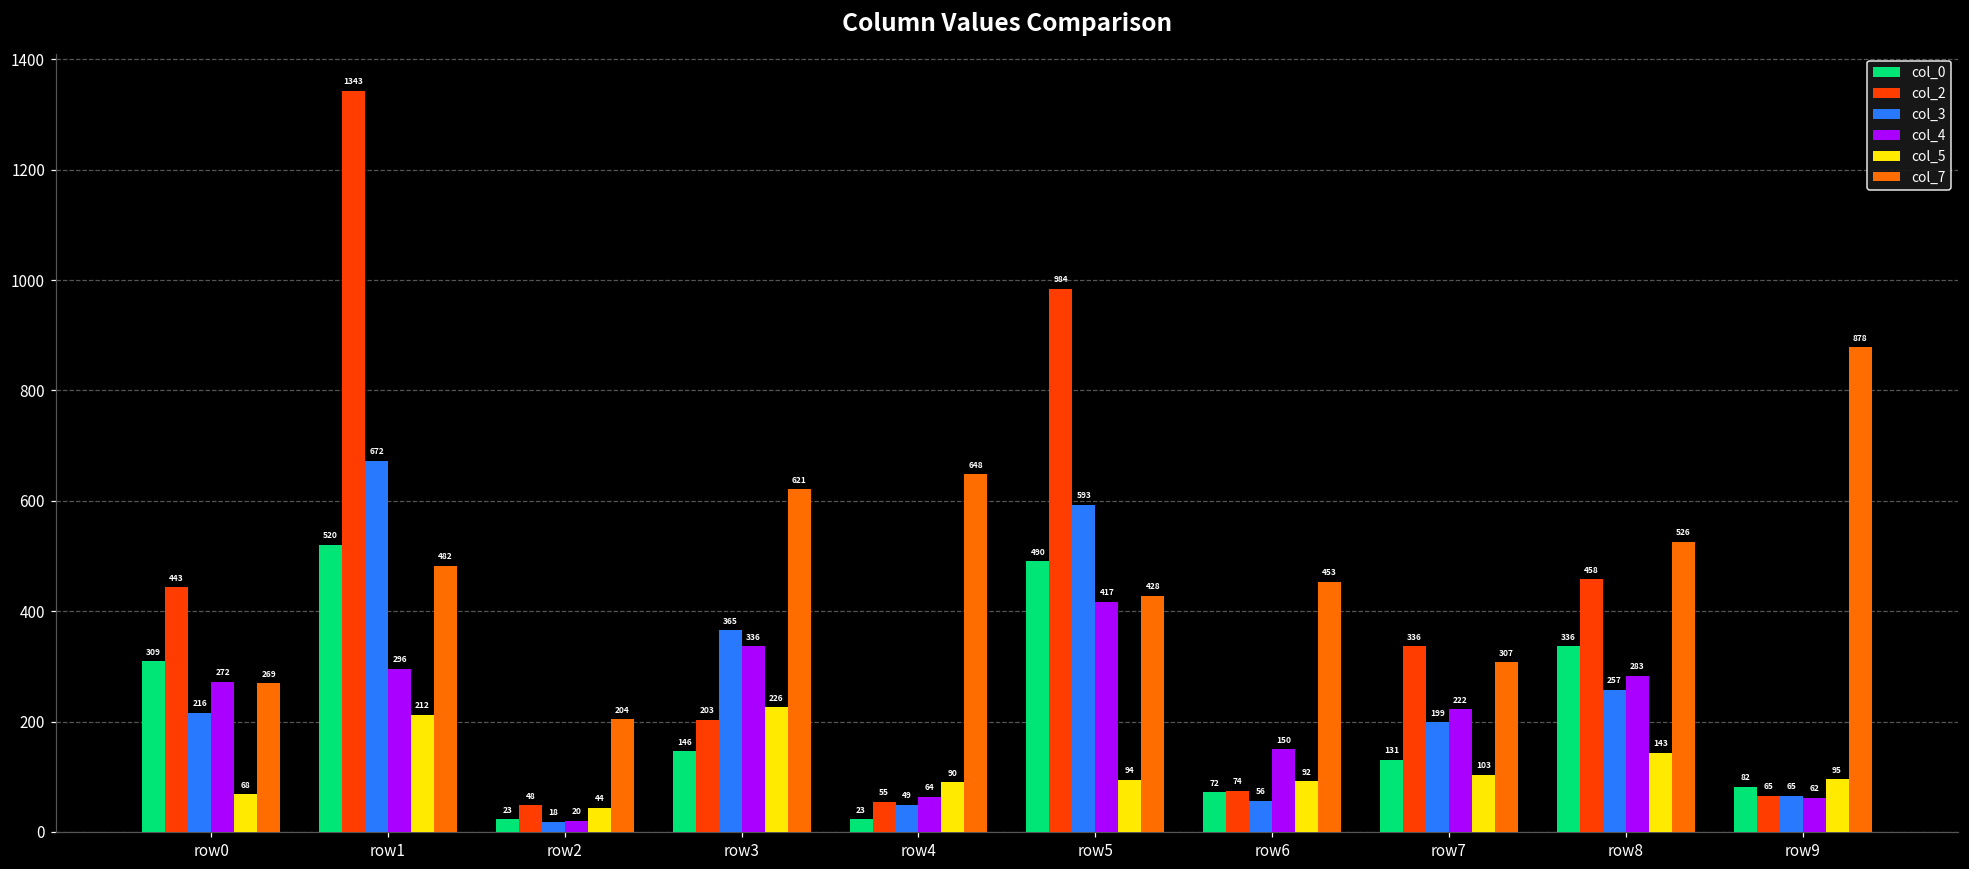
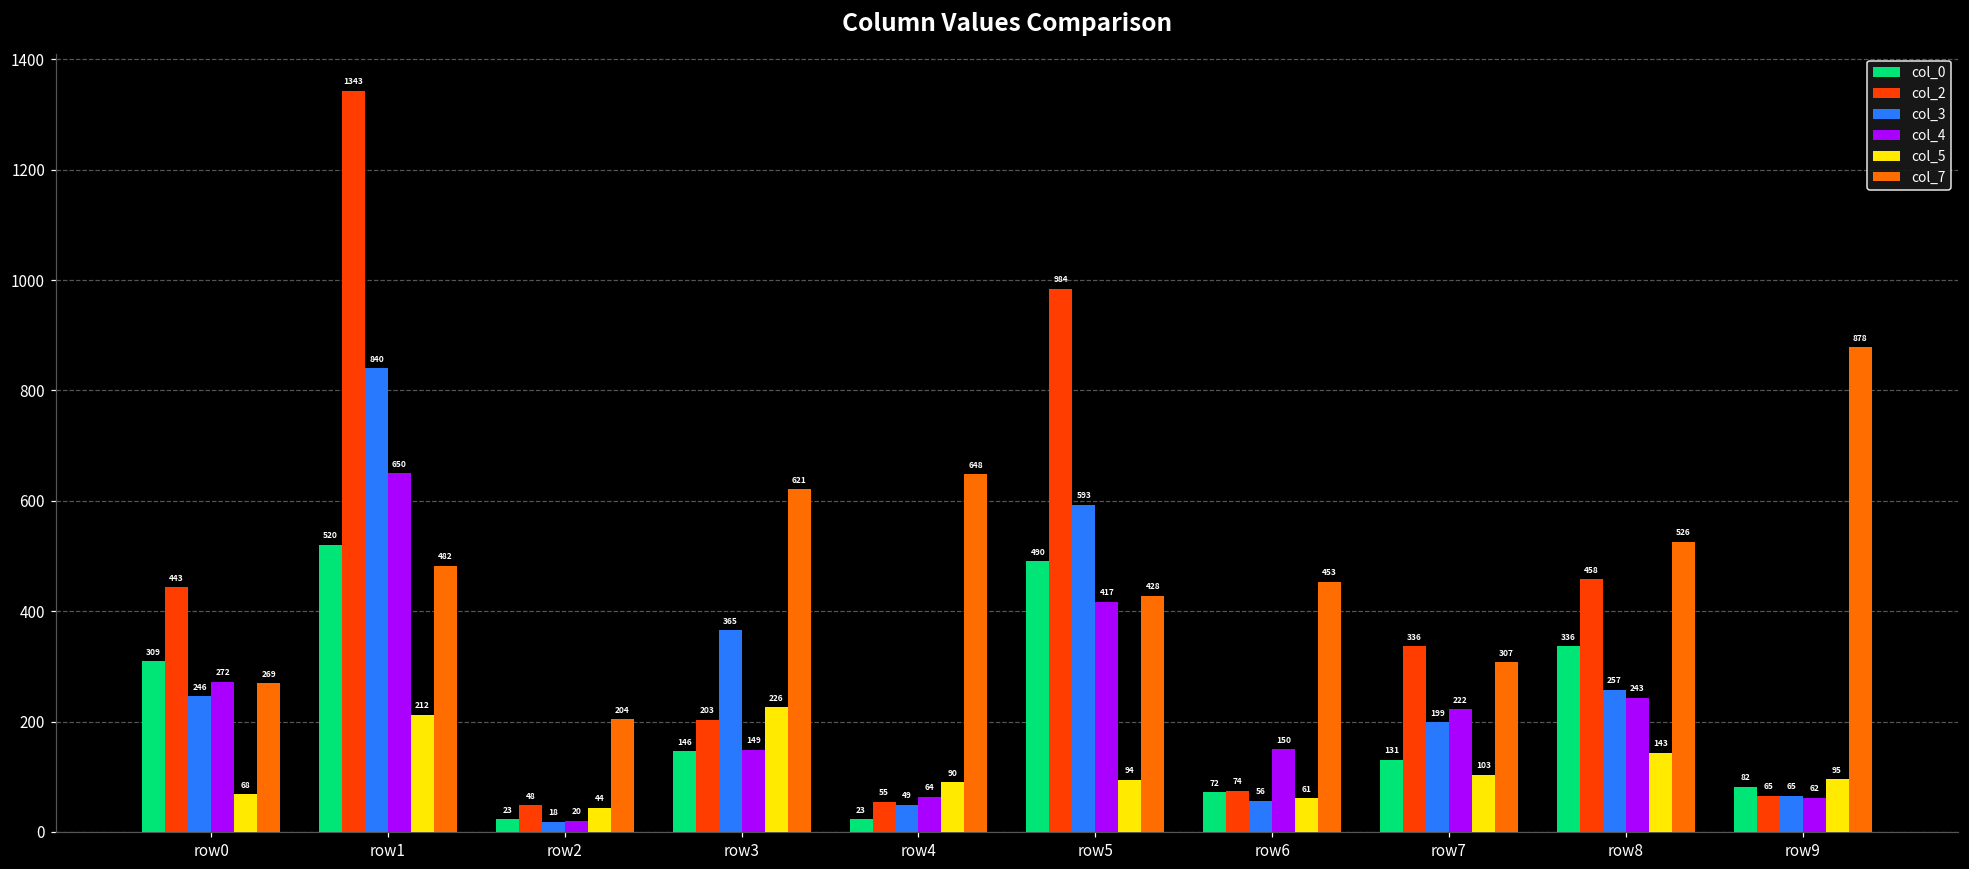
col_3, row0: 216 -> 246
col_3, row1: 672 -> 840
col_4, row1: 296 -> 650
col_4, row3: 336 -> 149
col_5, row6: 92 -> 61
col_4, row8: 283 -> 243
